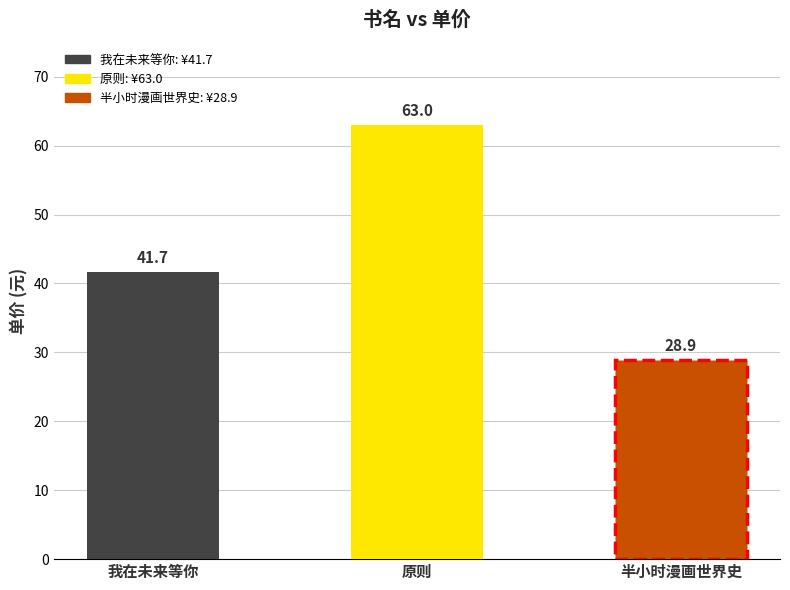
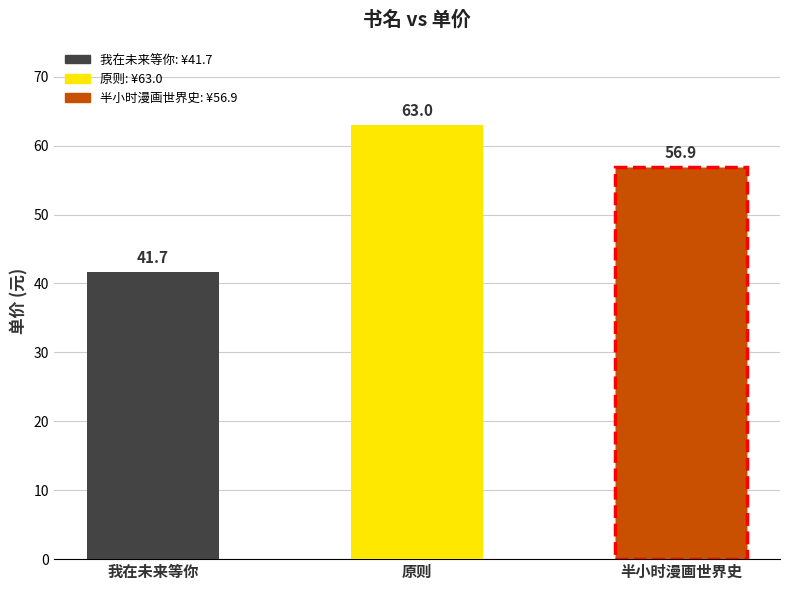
半小时漫画世界史: 28.9 -> 56.9
